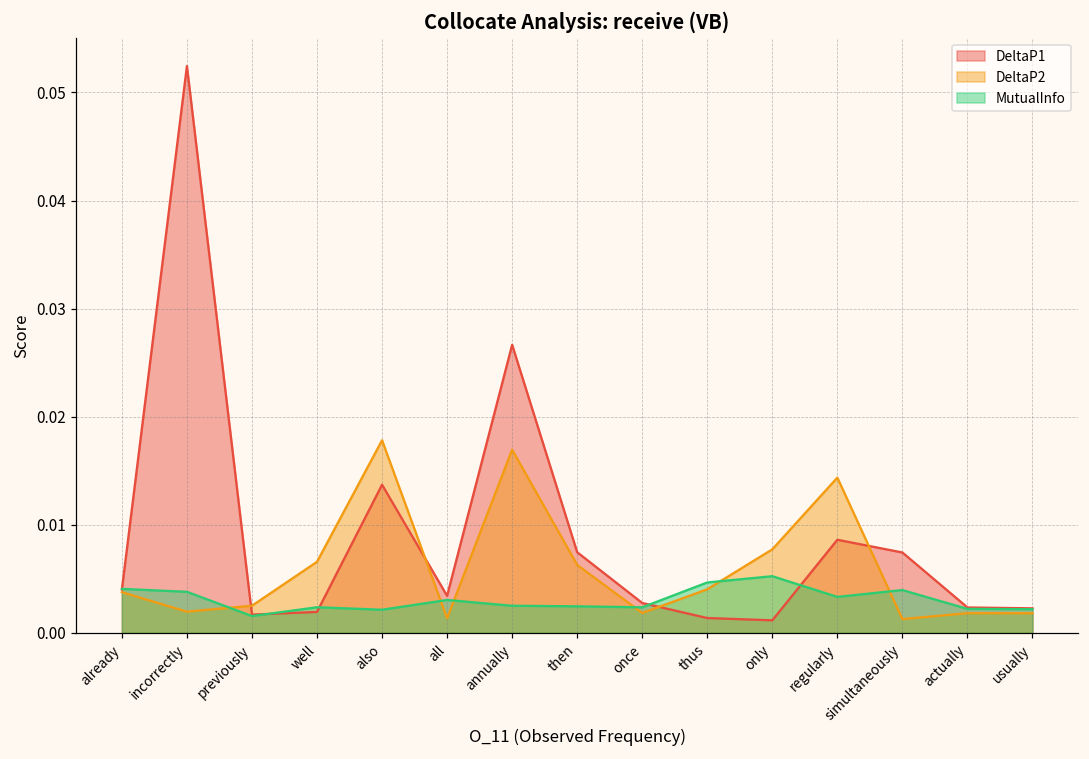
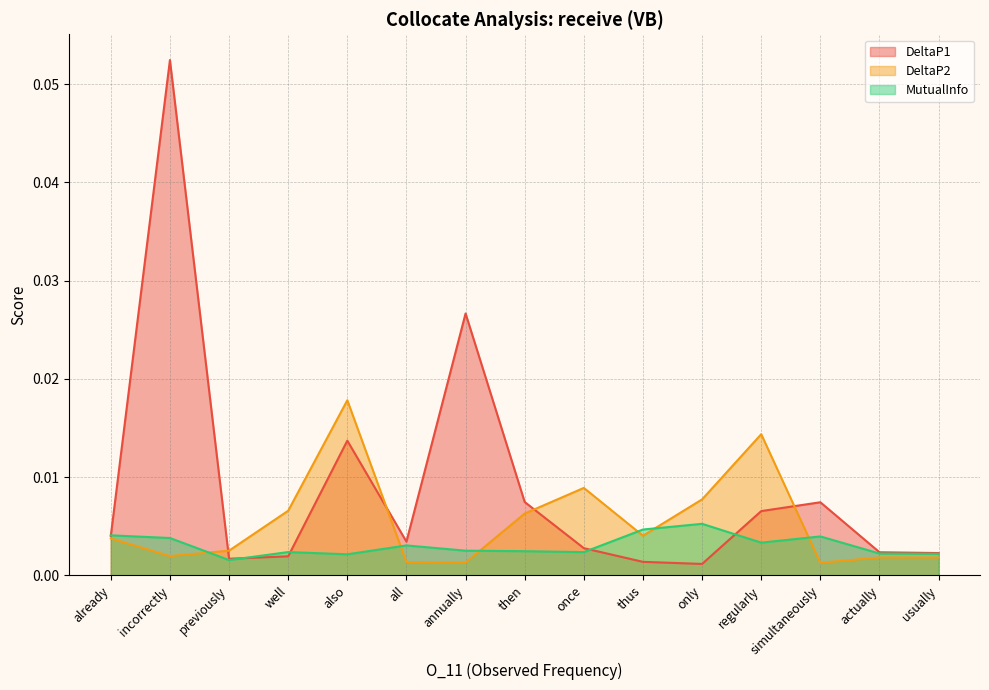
DeltaP2, annually: 0.017 -> 0.001
DeltaP2, once: 0.002 -> 0.009
DeltaP1, regularly: 0.009 -> 0.007
